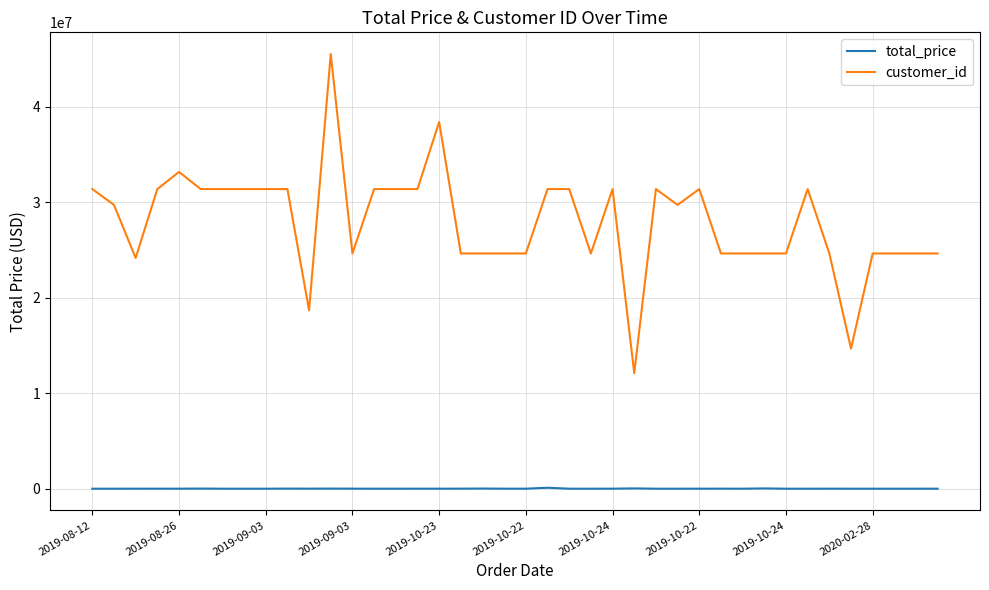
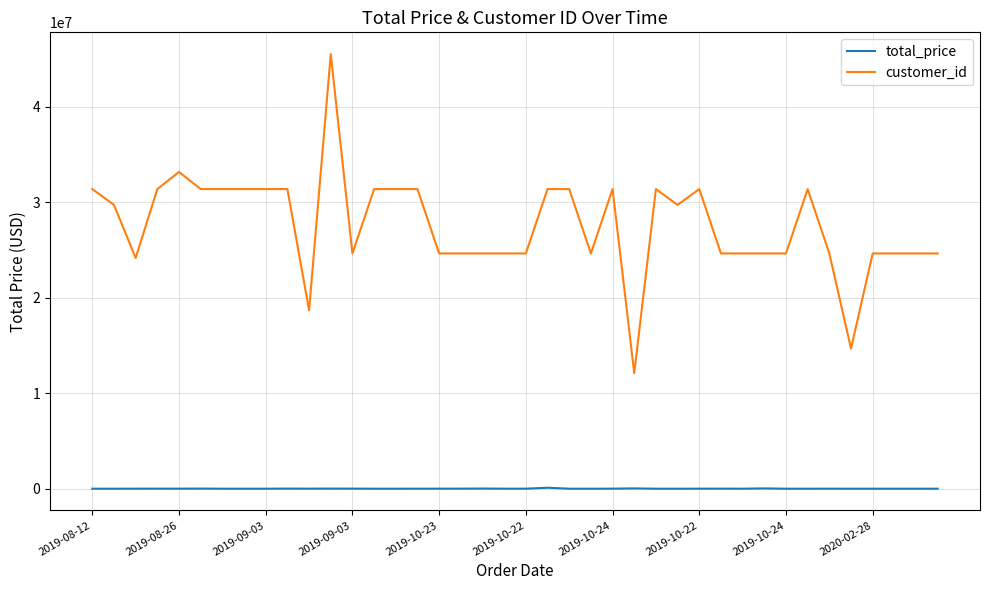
customer_id, 2019-10-23: 38000000 -> 25000000
